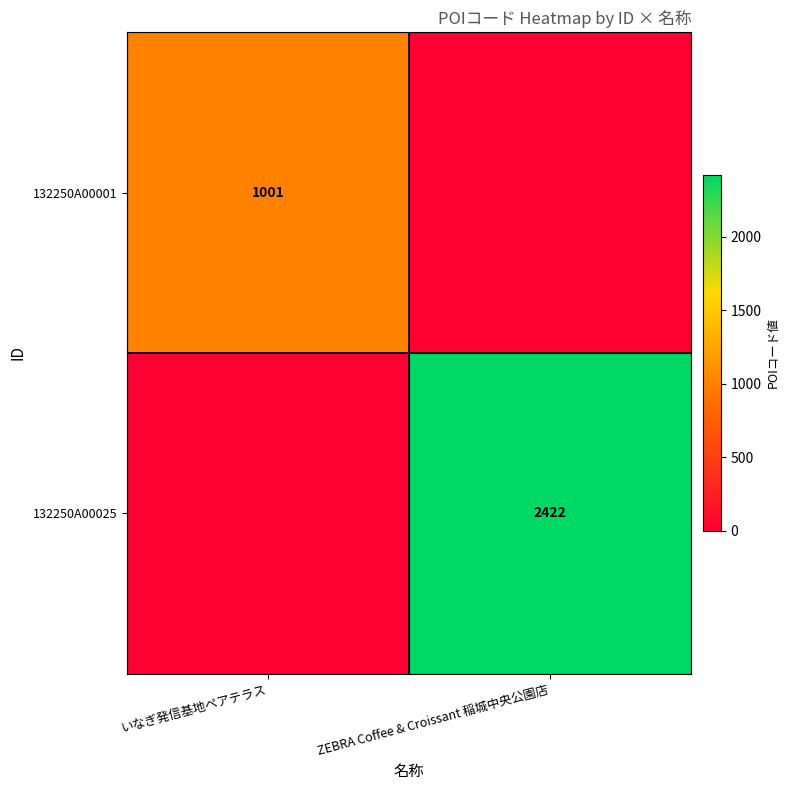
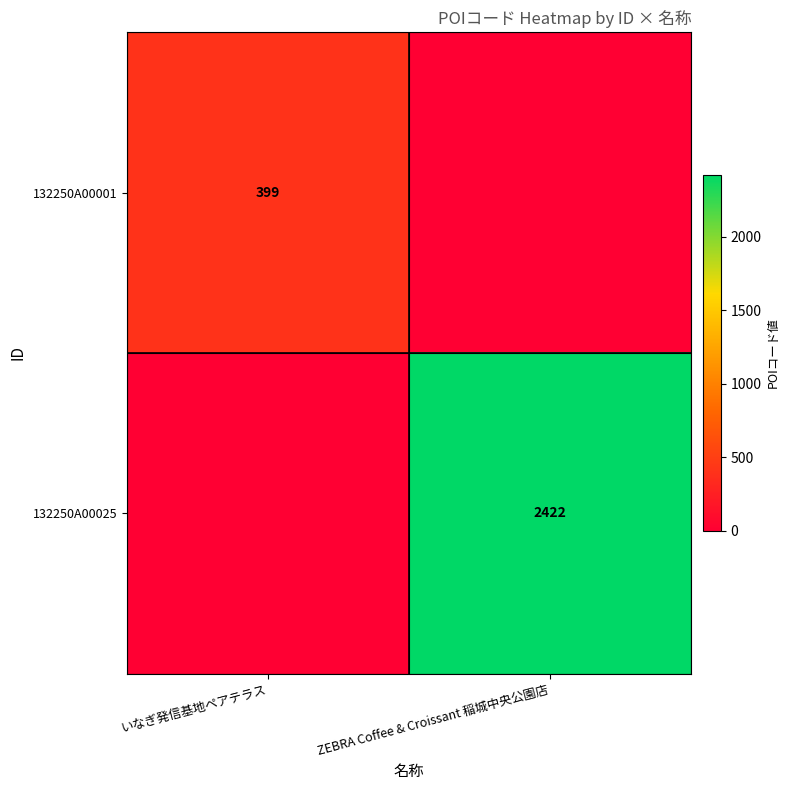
132250A00001, いなぎ発信基地ペアテラス: 1001 -> 399
